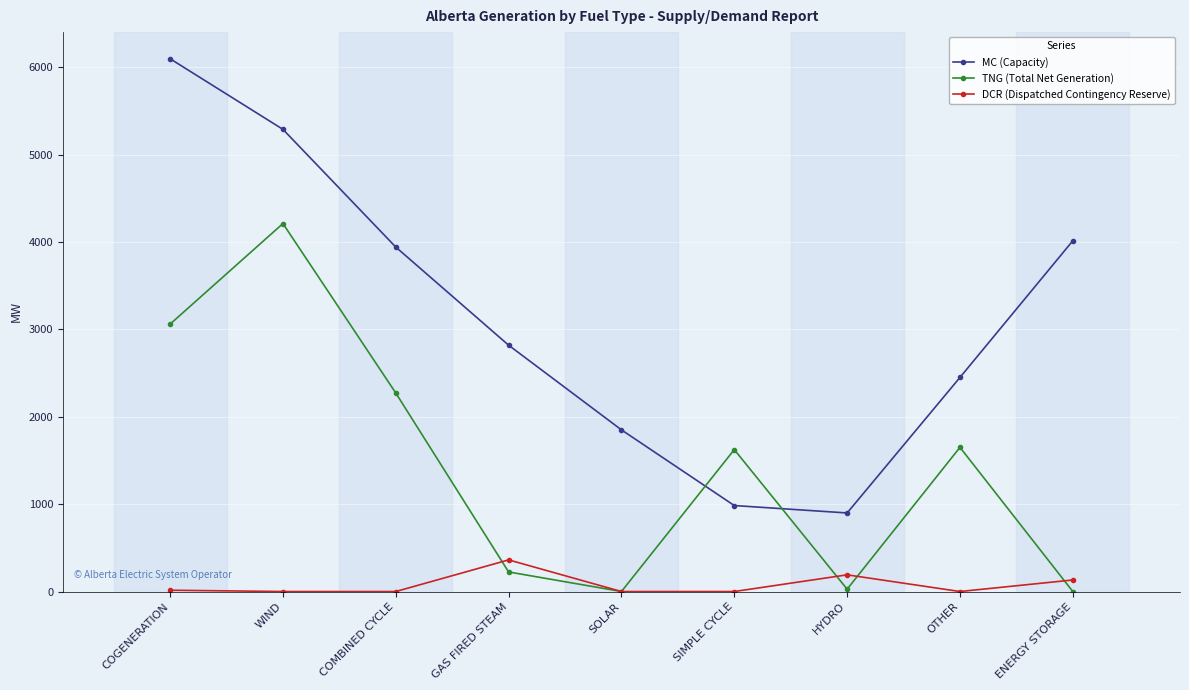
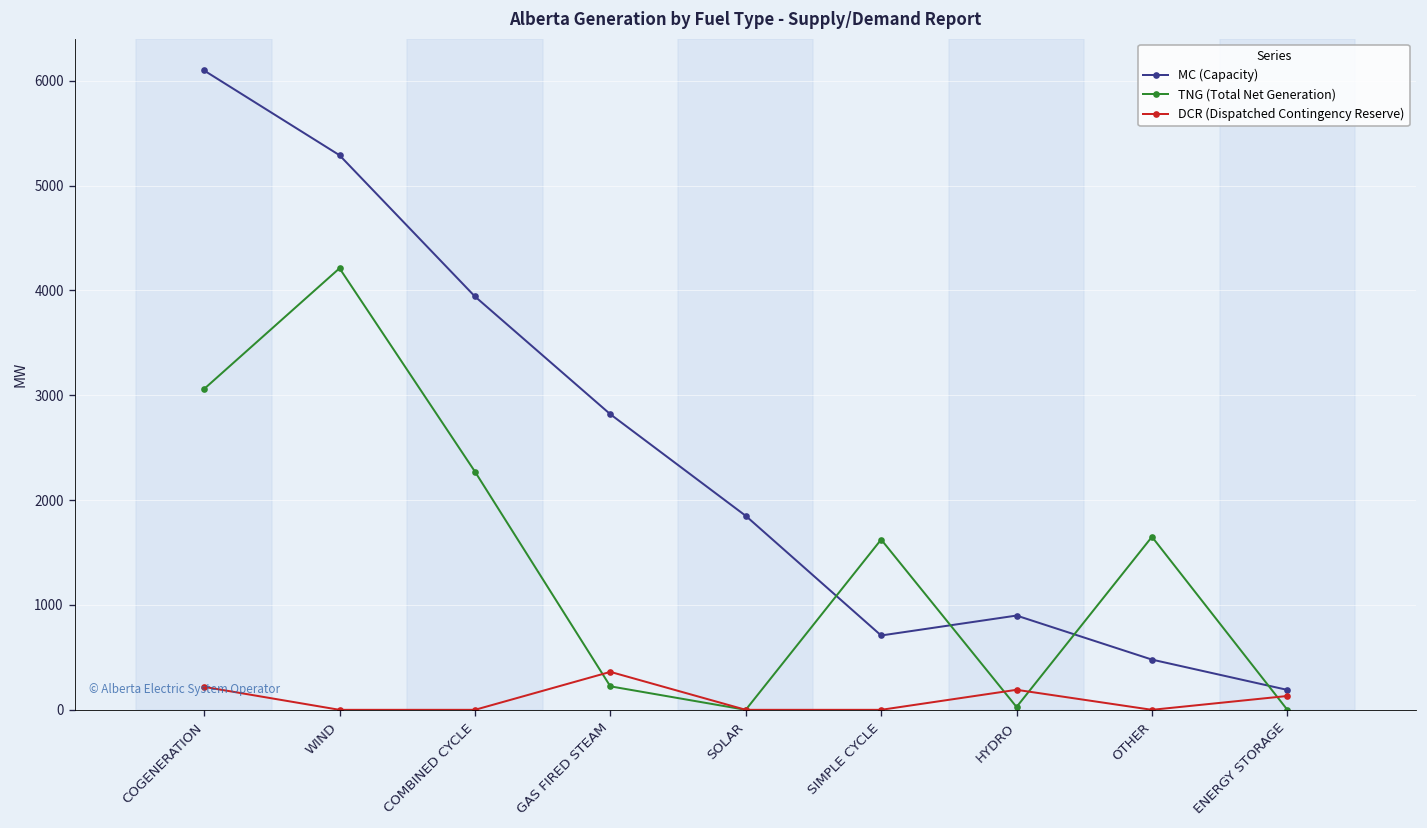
DCR (Dispatched Contingency Reserve), COGENERATION: 0 -> 200
MC (Capacity), SIMPLE CYCLE: 1000 -> 700
MC (Capacity), OTHER: 2500 -> 500
MC (Capacity), ENERGY STORAGE: 4000 -> 200
